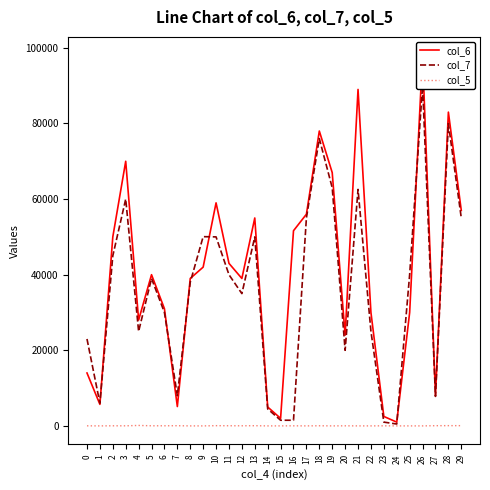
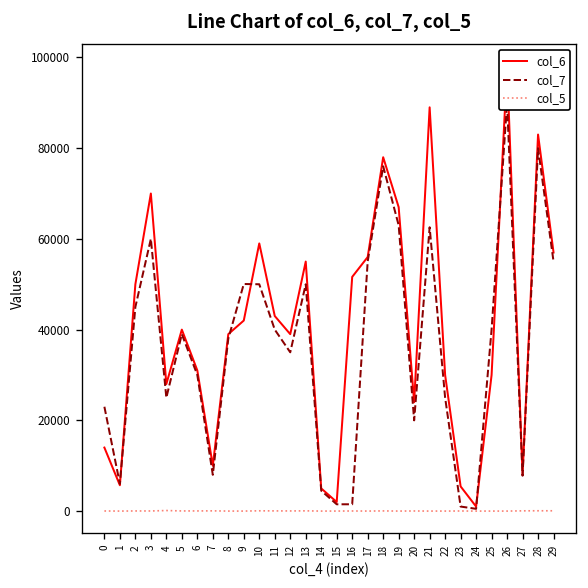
col_6, 7: 5000 -> 10000
col_6, 23: 3000 -> 5000
